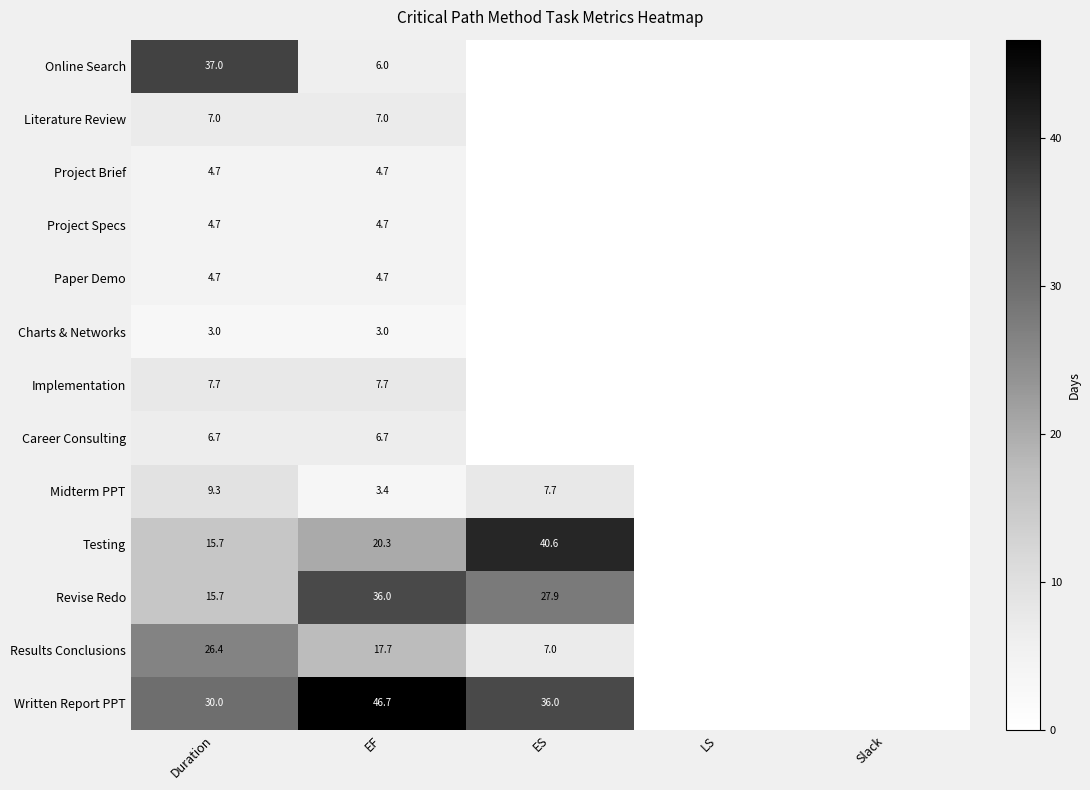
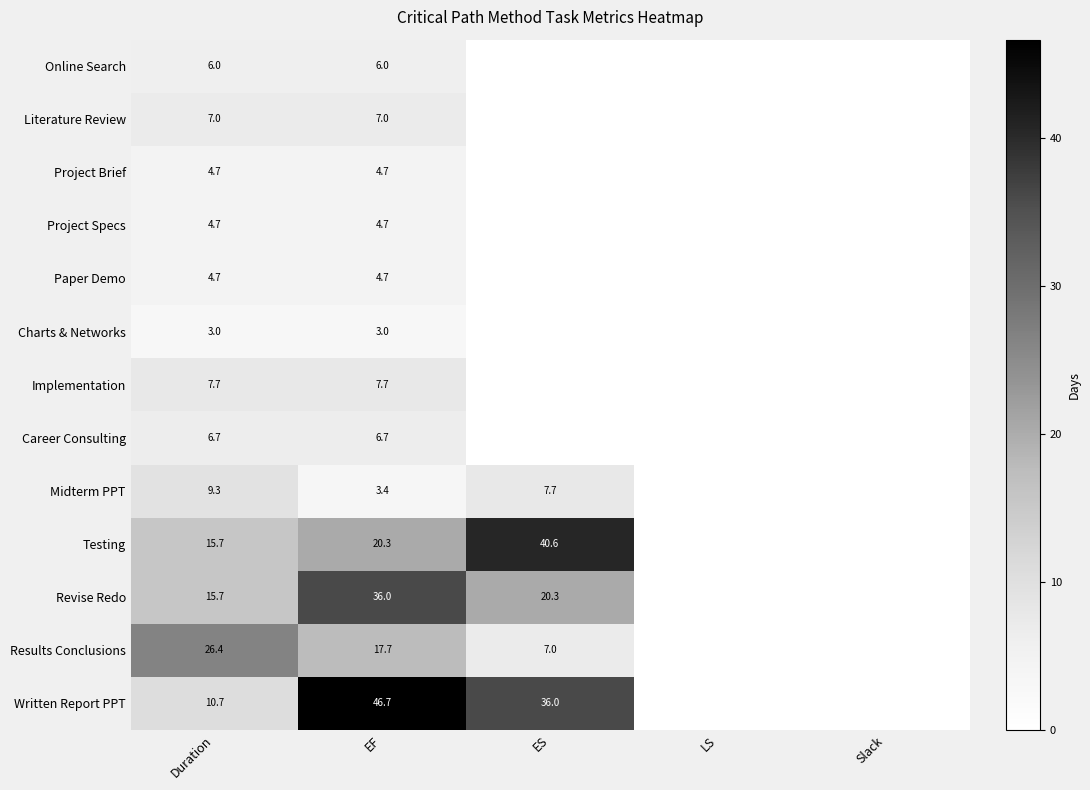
Online Search, Duration: 37.0 -> 6.0
Revise Redo, ES: 27.9 -> 20.3
Written Report PPT, Duration: 30.0 -> 10.7
